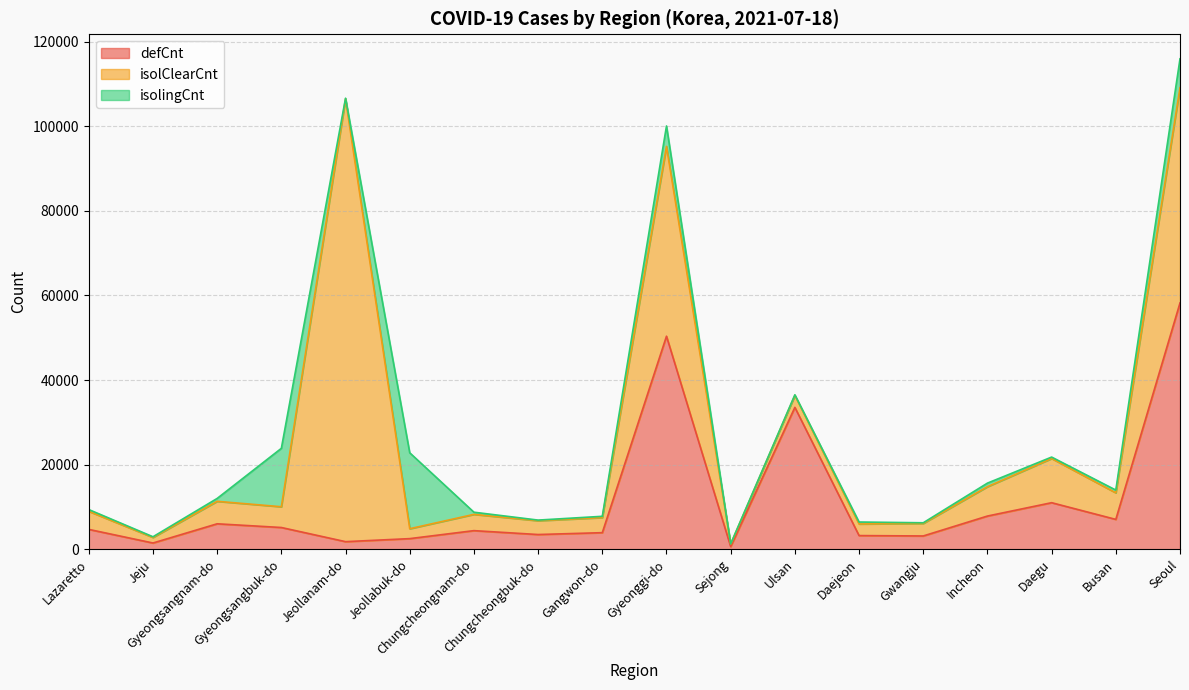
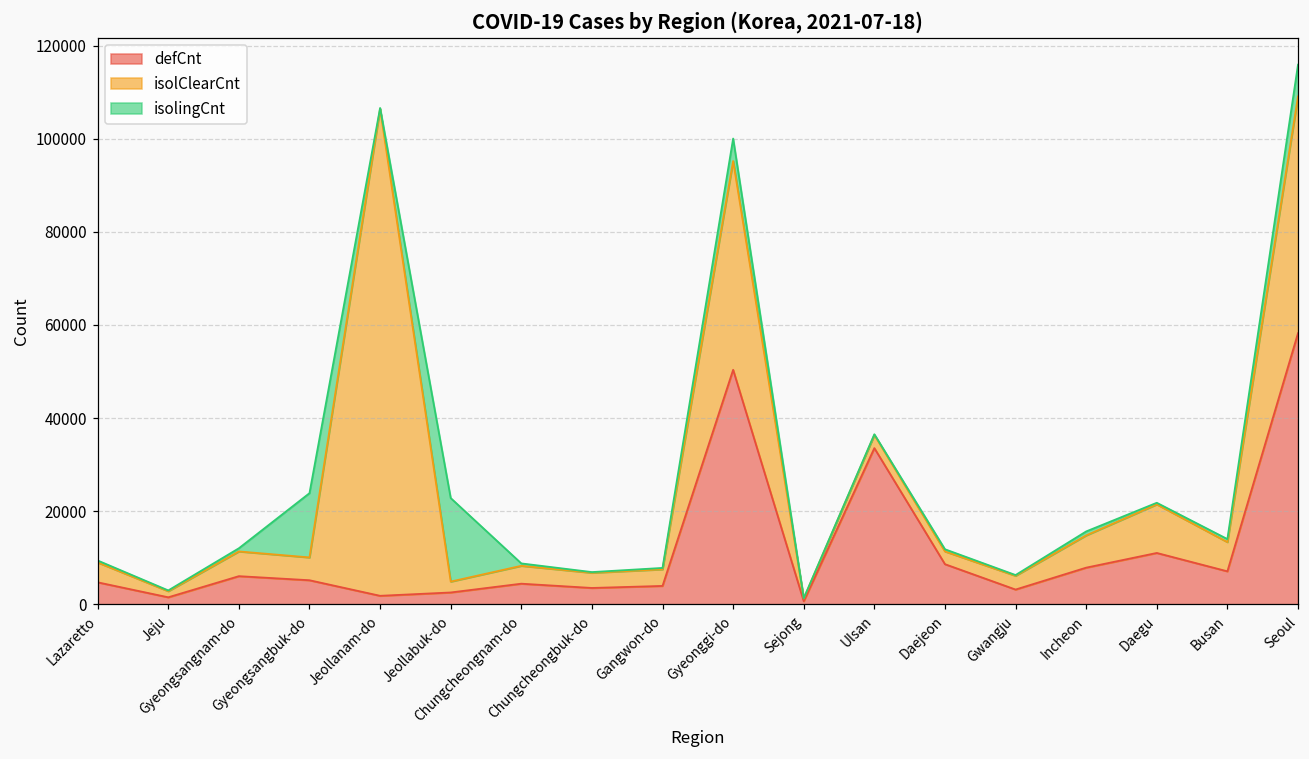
defCnt, Daejeon: 3000 -> 9000
